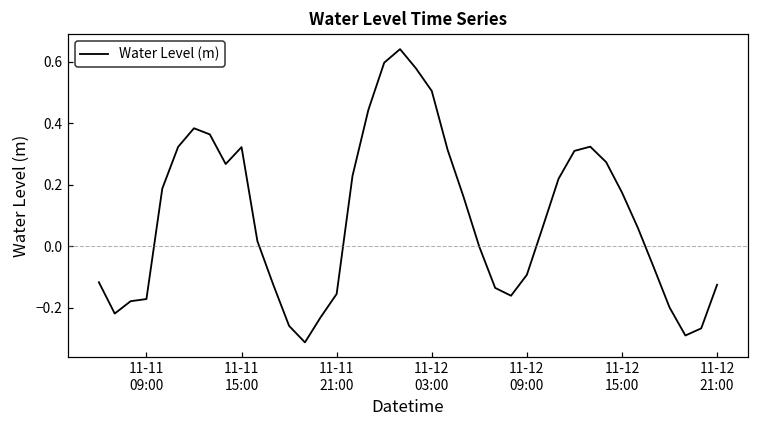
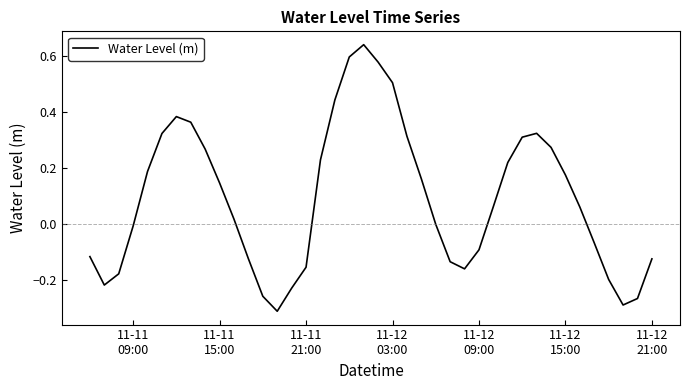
11-11 09:00: -0.17 -> -0.01
11-11 15:00: 0.32 -> 0.15
